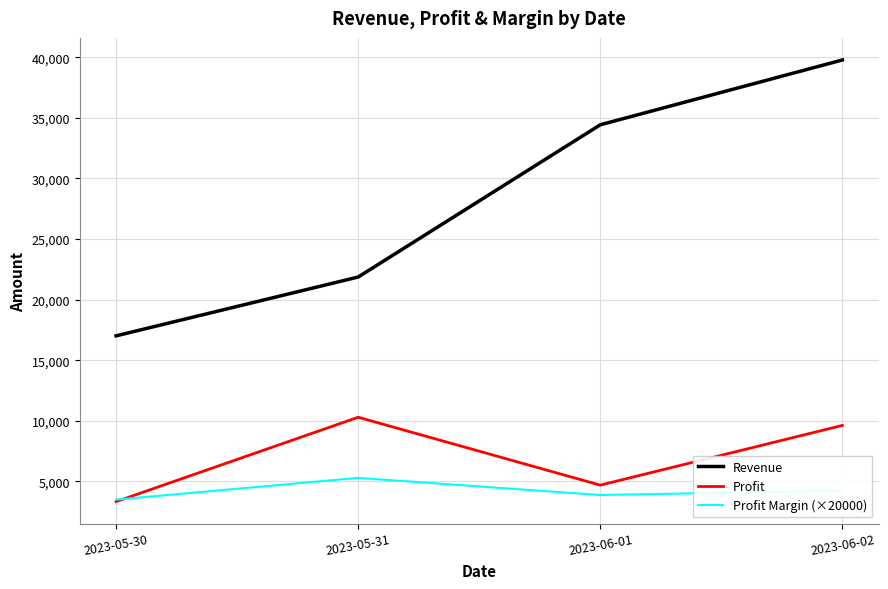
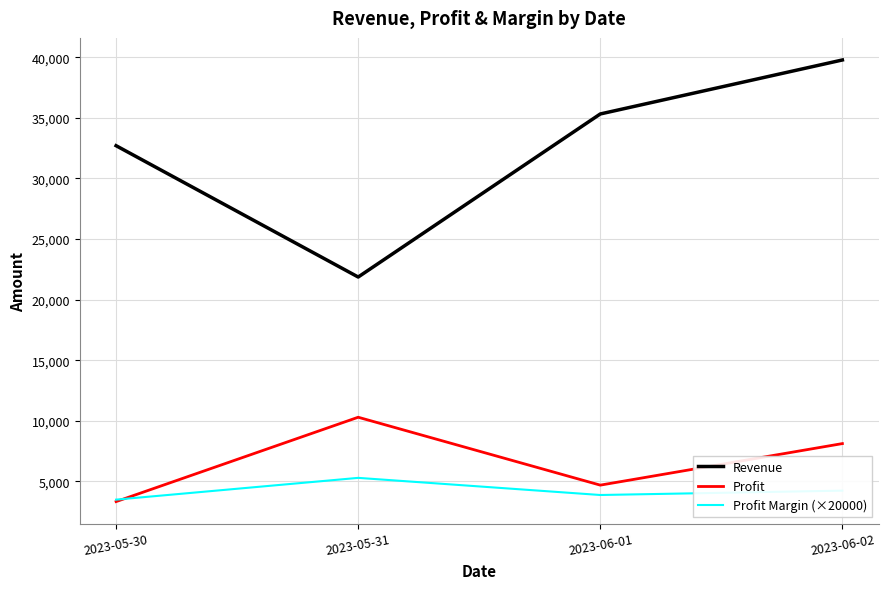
Revenue, 2023-05-30: 17,000 -> 32,700
Revenue, 2023-06-01: 34,400 -> 35,300
Profit, 2023-06-02: 9,600 -> 8,100
